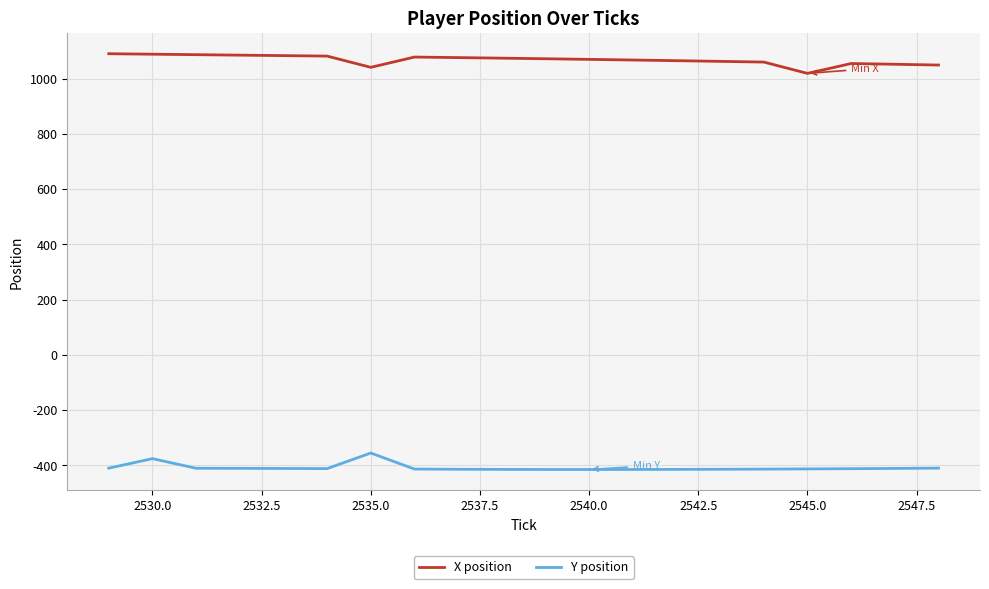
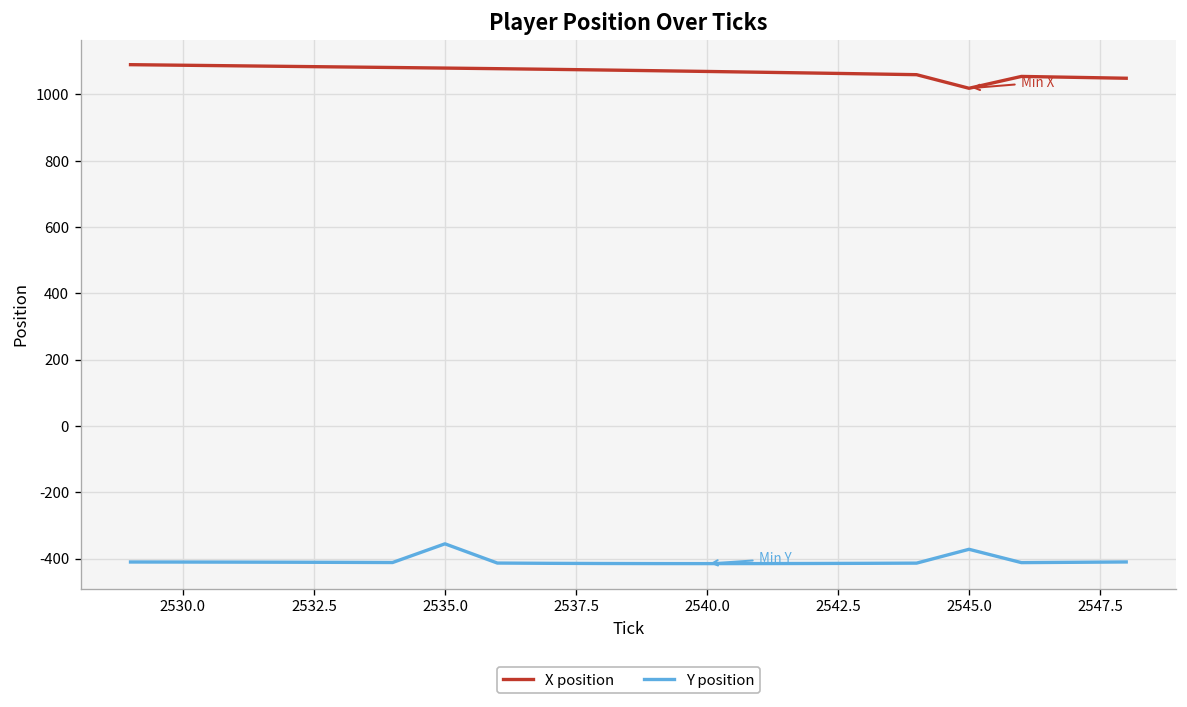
Y position, 2530.0: -380 -> -410
X position, 2535.0: 1040 -> 1080
Y position, 2545.0: -410 -> -370
